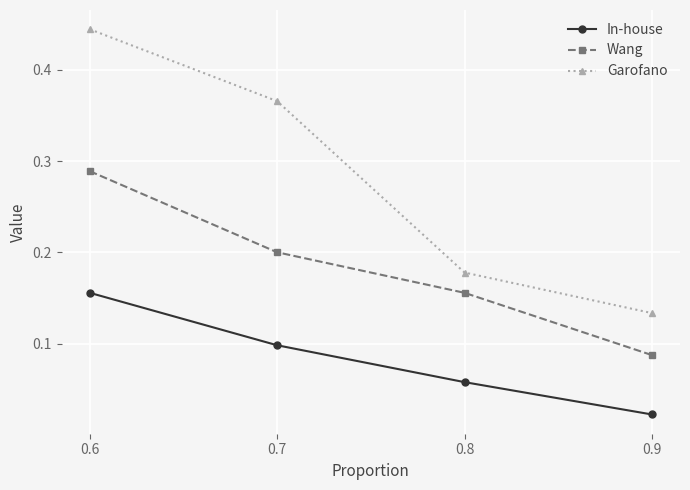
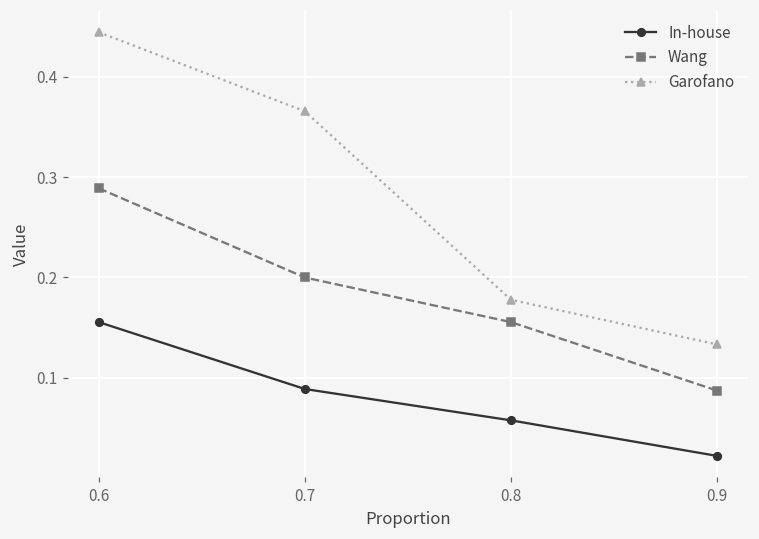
In-house, 0.7: 0.10 -> 0.09
